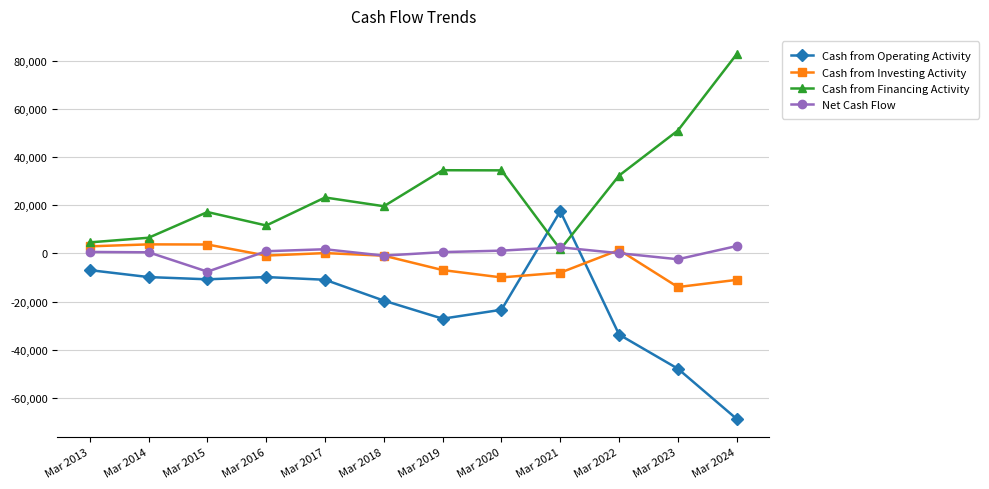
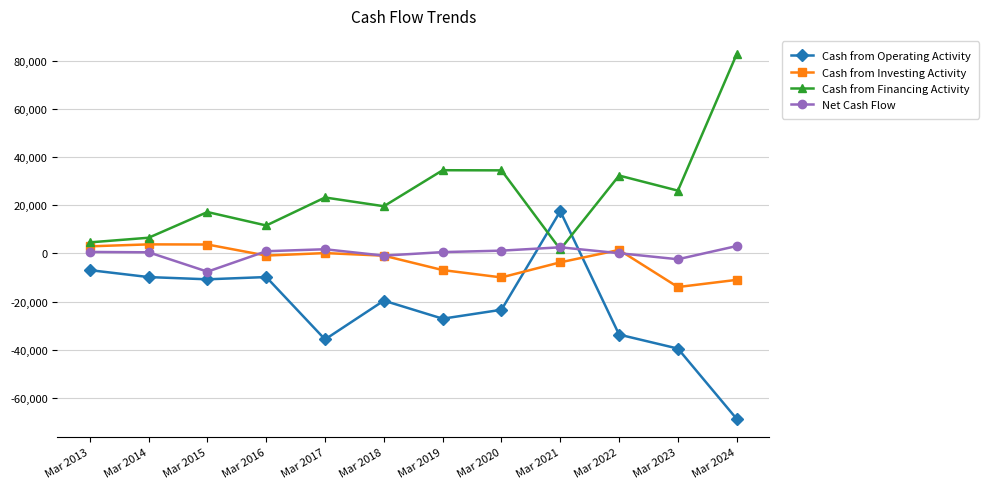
Cash from Operating Activity, Mar 2017: -11,000 -> -36,000
Cash from Investing Activity, Mar 2021: -8,000 -> -4,000
Cash from Operating Activity, Mar 2023: -48,000 -> -39,000
Cash from Financing Activity, Mar 2023: 51,000 -> 26,000
